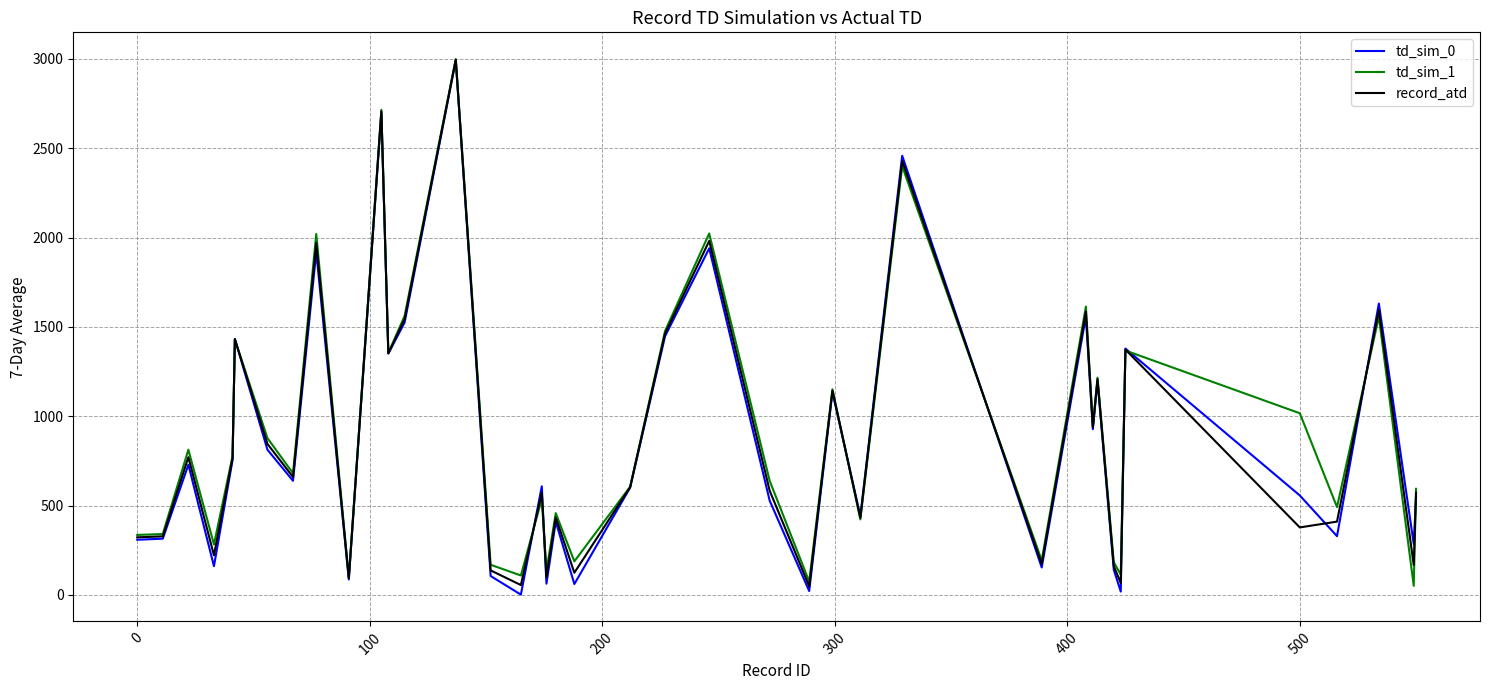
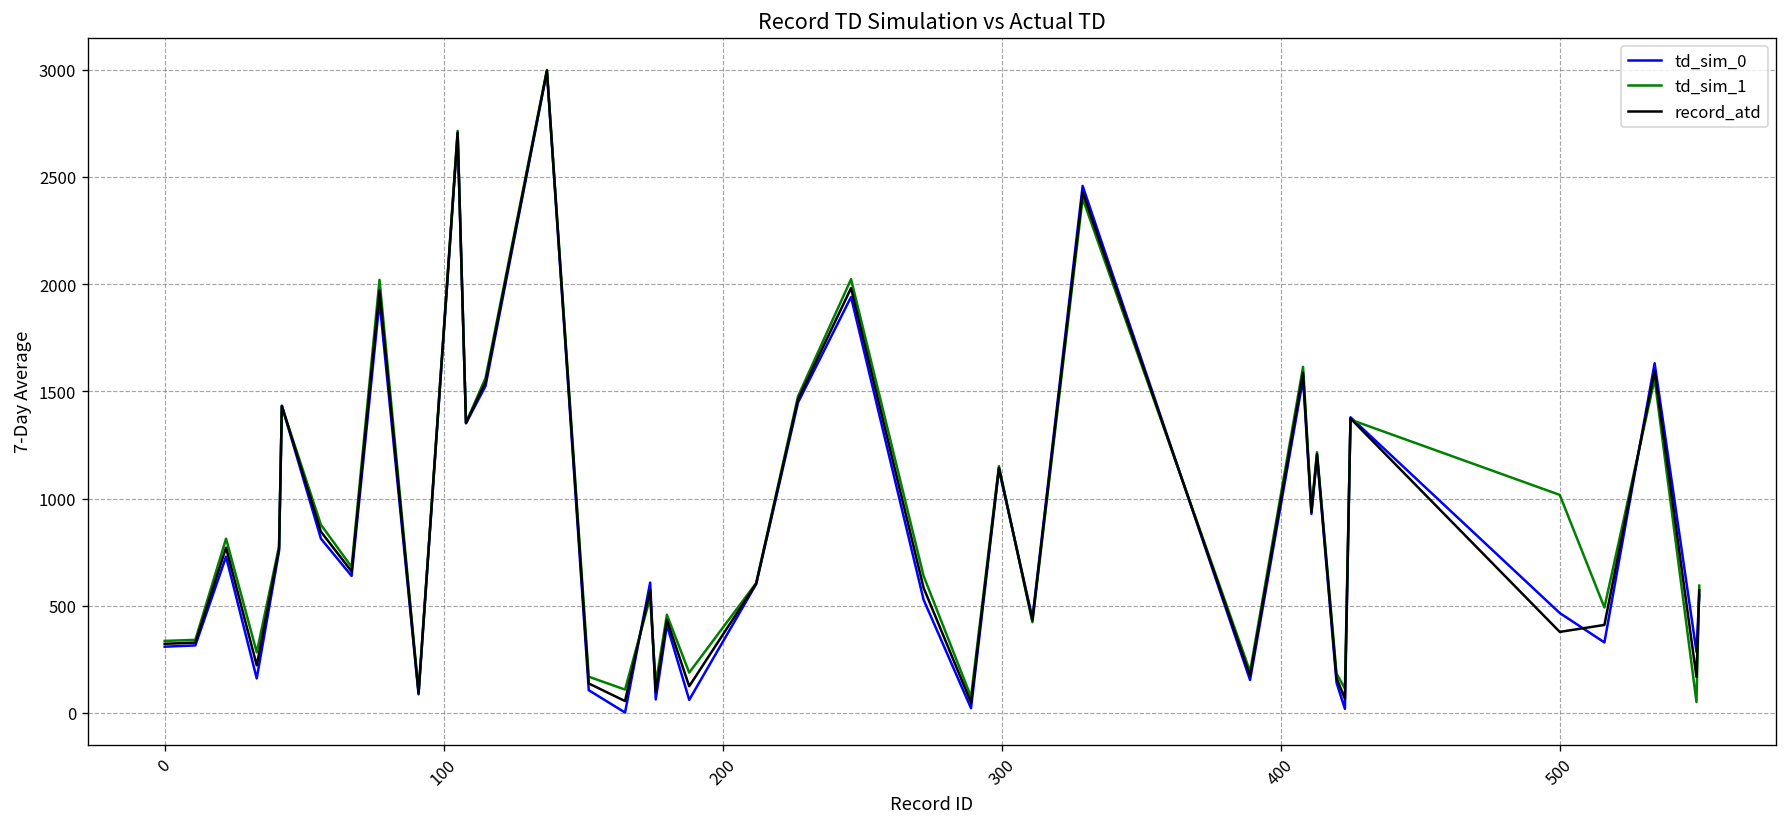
td_sim_0, 500: 560 -> 470
